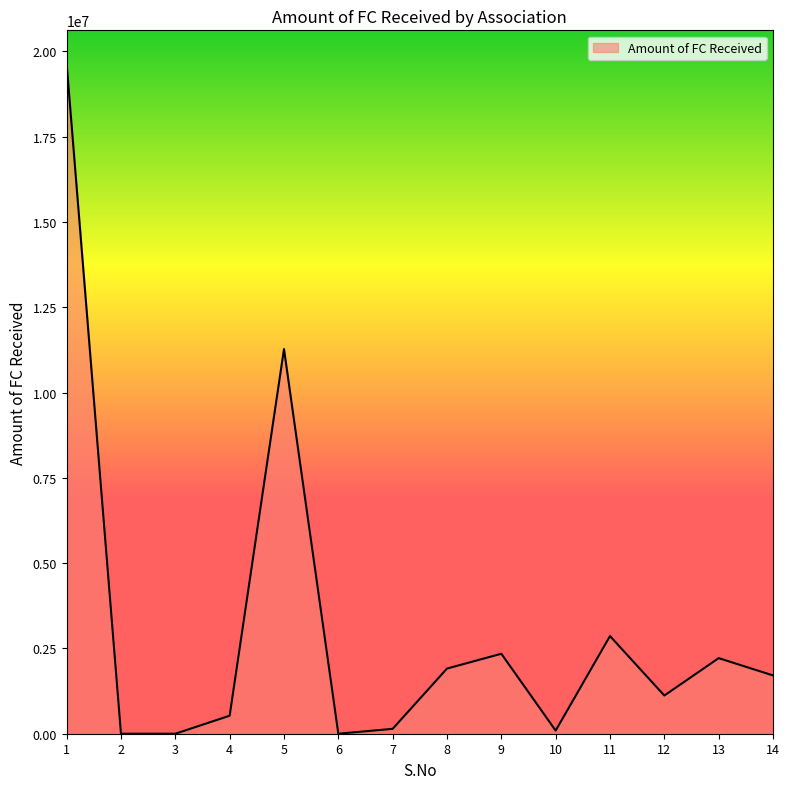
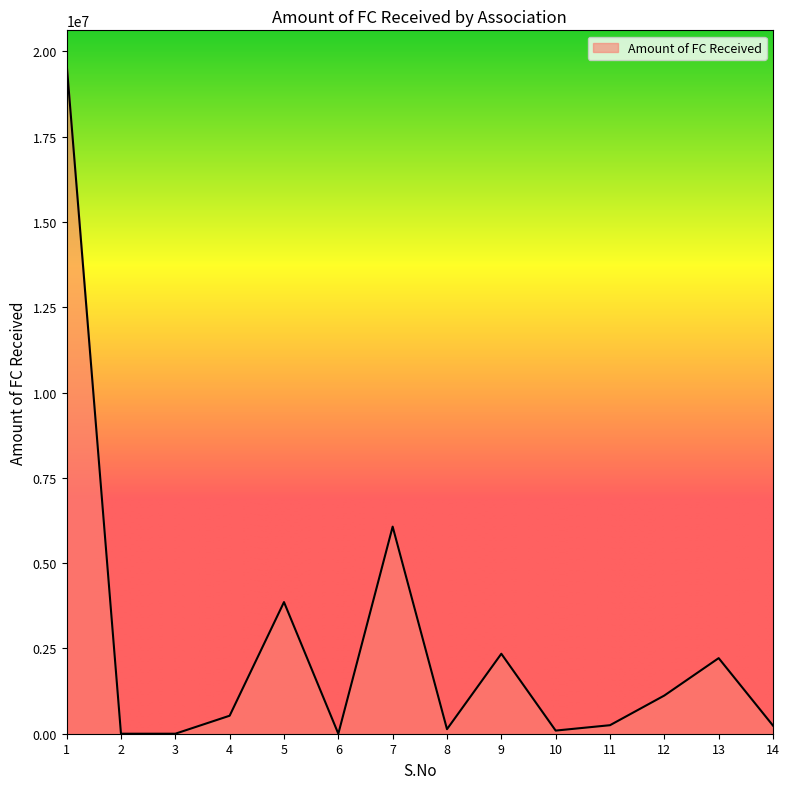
5: 11300000 -> 3900000
7: 100000 -> 6100000
8: 1900000 -> 100000
11: 2900000 -> 200000
14: 1700000 -> 200000
